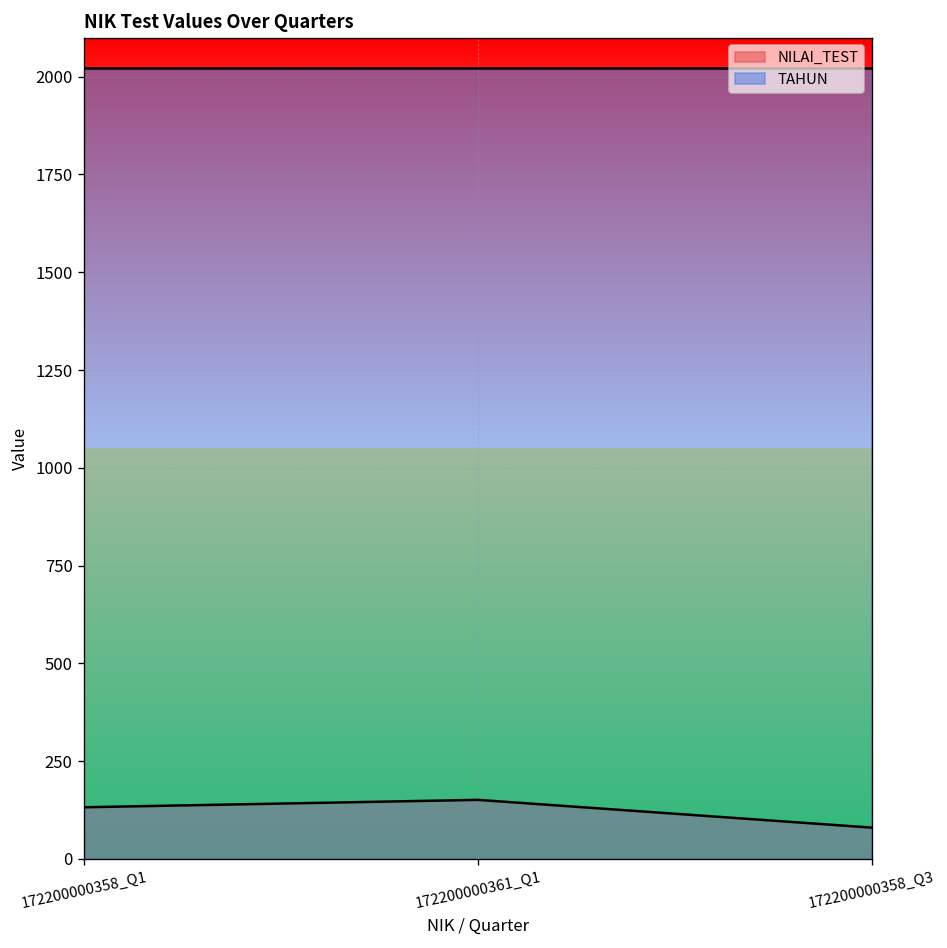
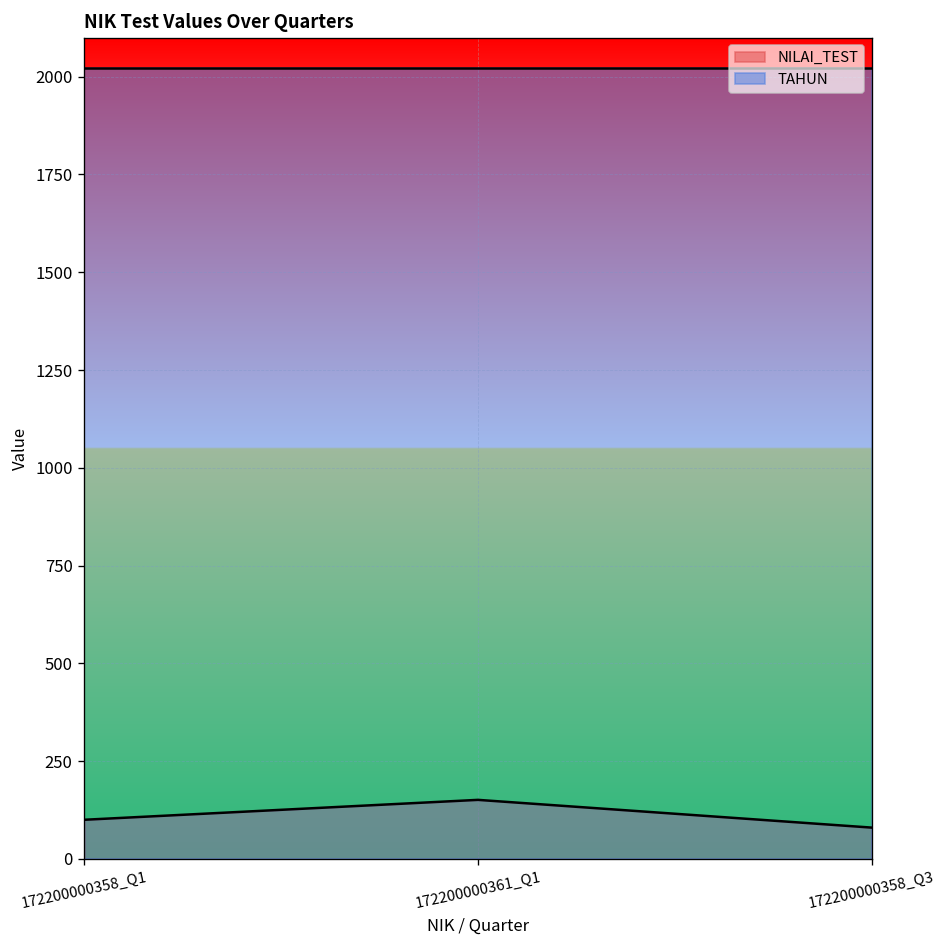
NILAI_TEST, 172200000358_Q1: 130 -> 100
